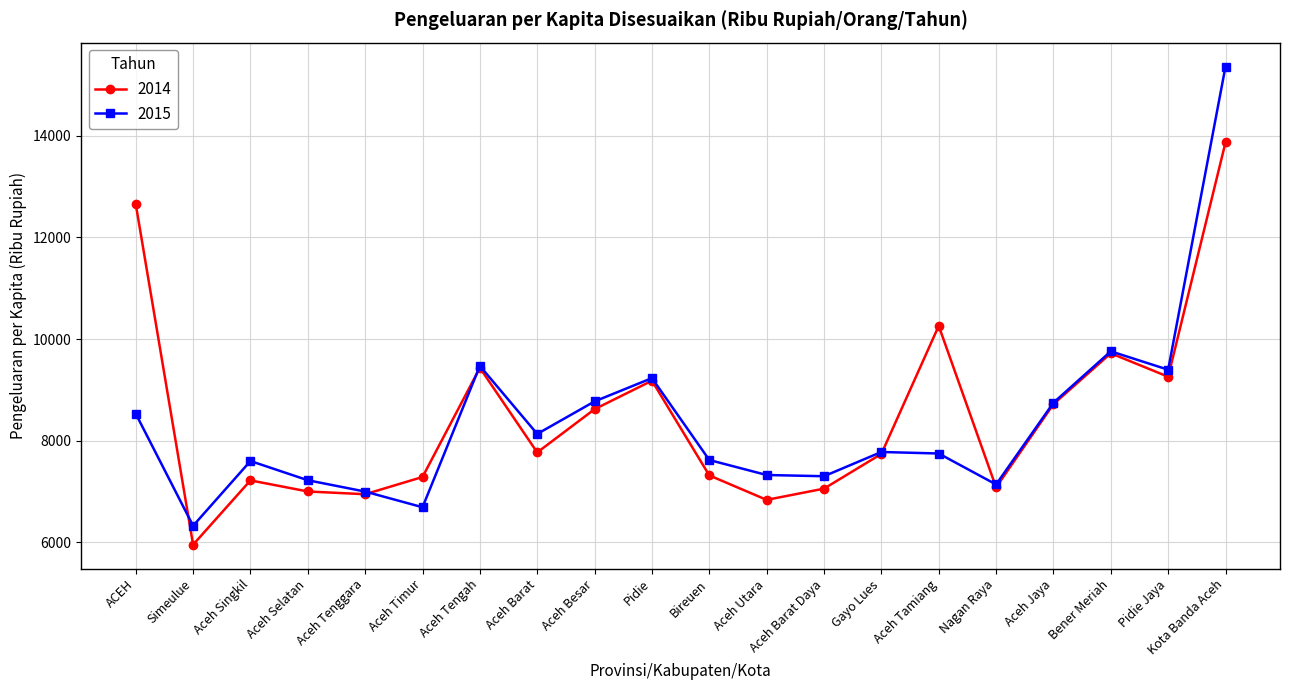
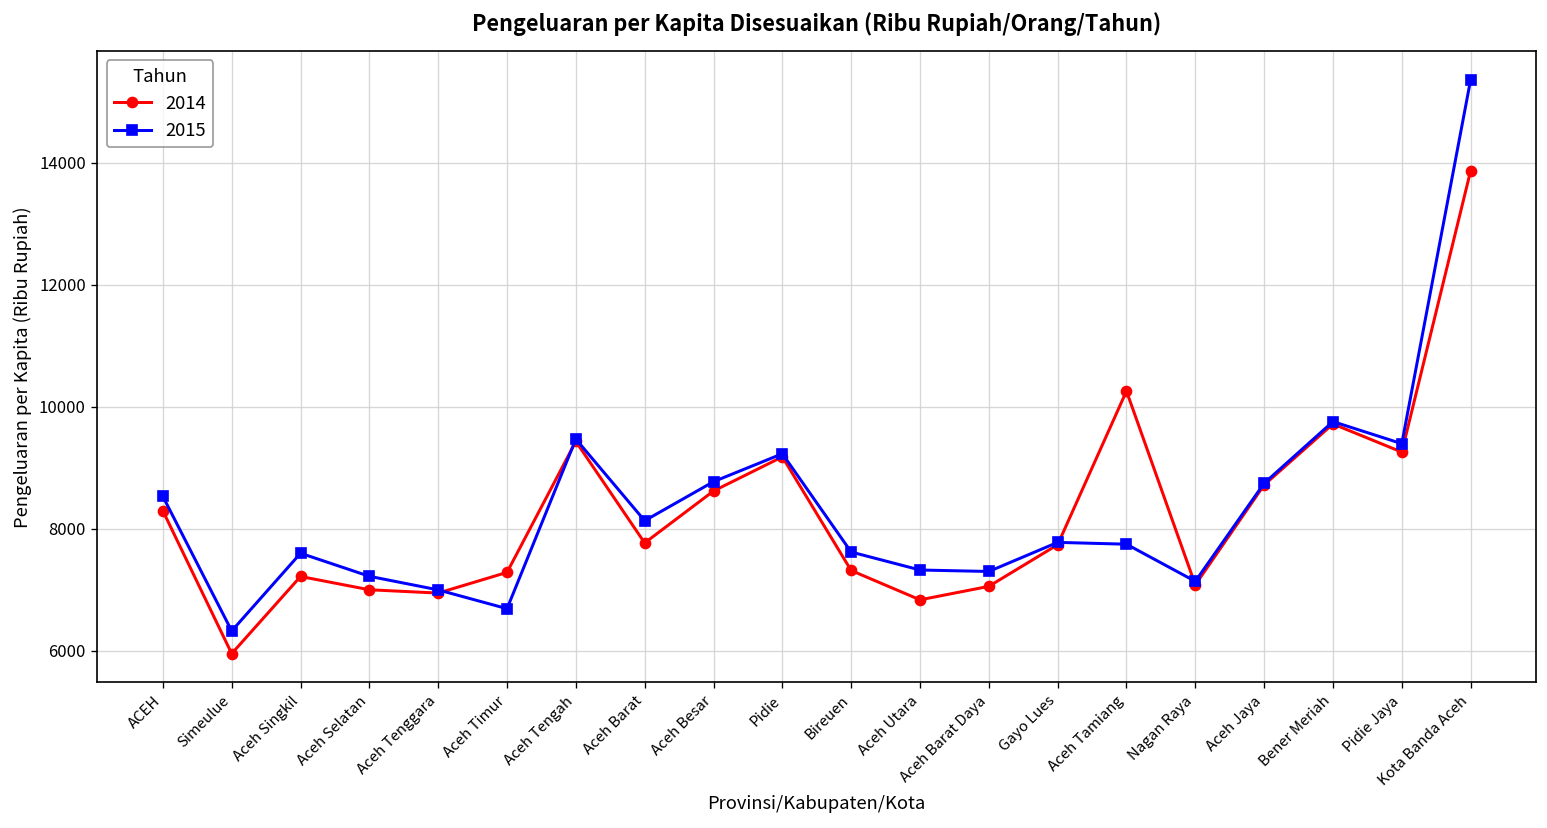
2014, ACEH: 12700 -> 8300
